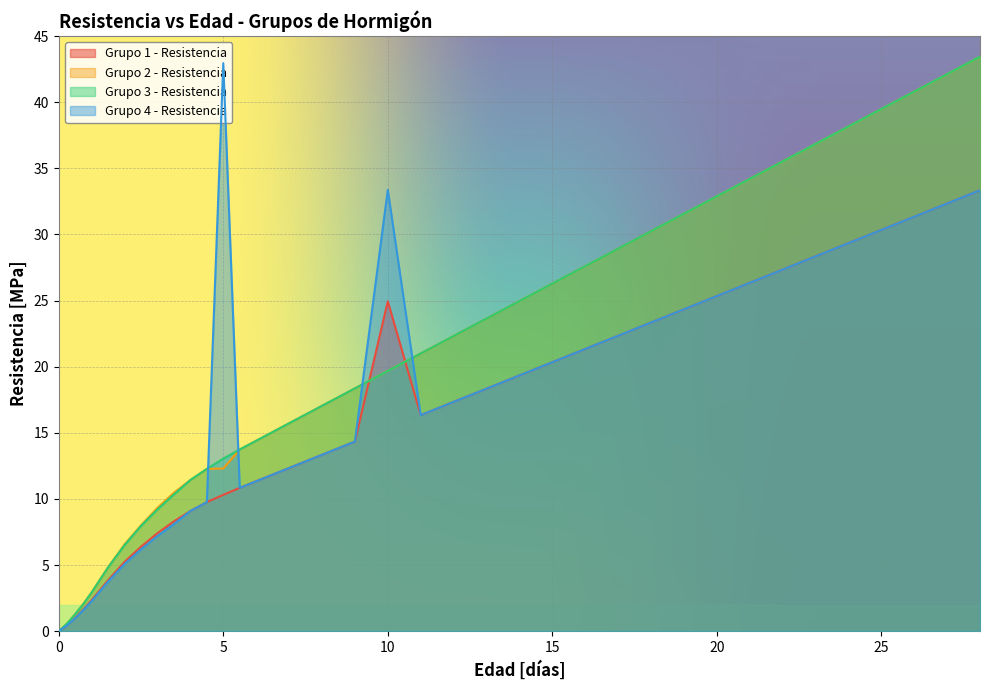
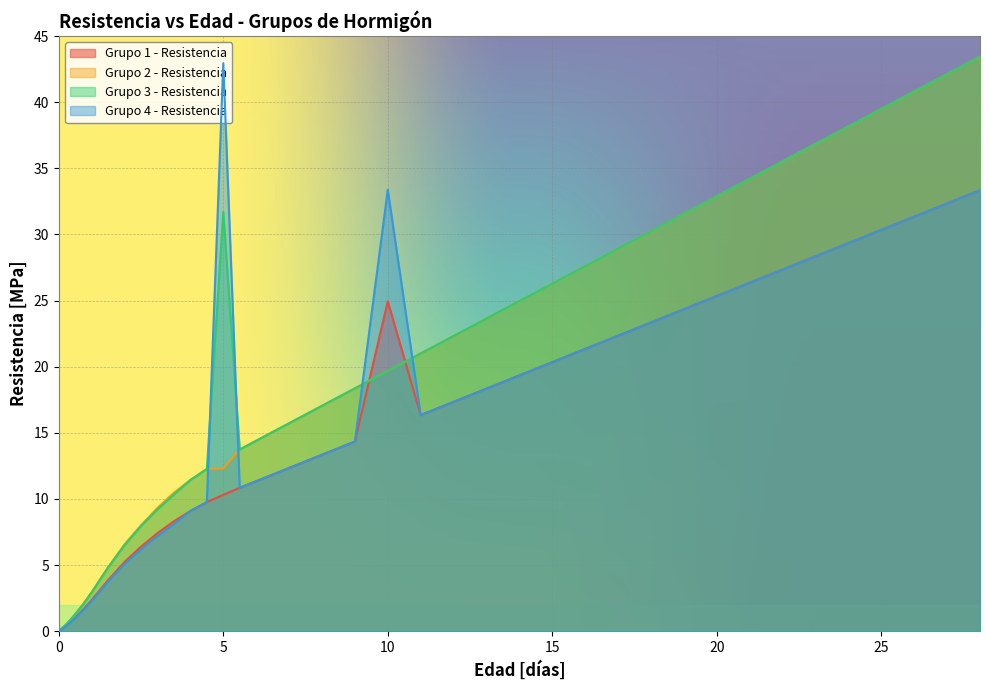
Grupo 3 - Resistencia, 5: 13.1 -> 31.7
